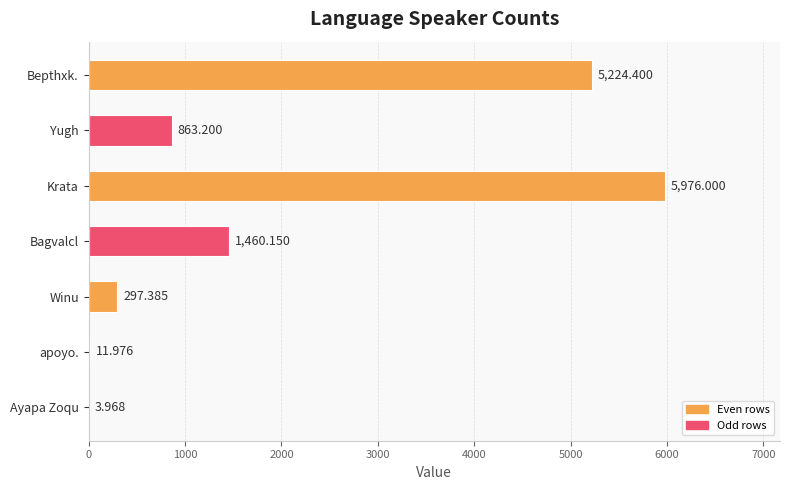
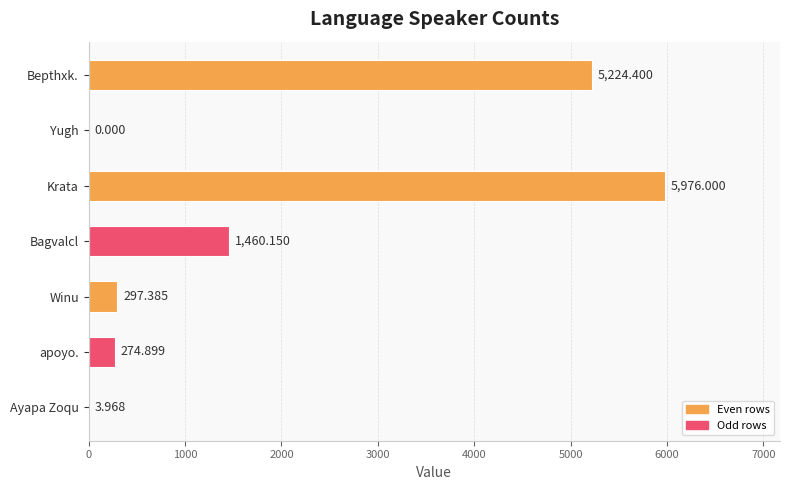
Yugh: 863.200 -> 0.000
apoyo.: 11.976 -> 274.899
